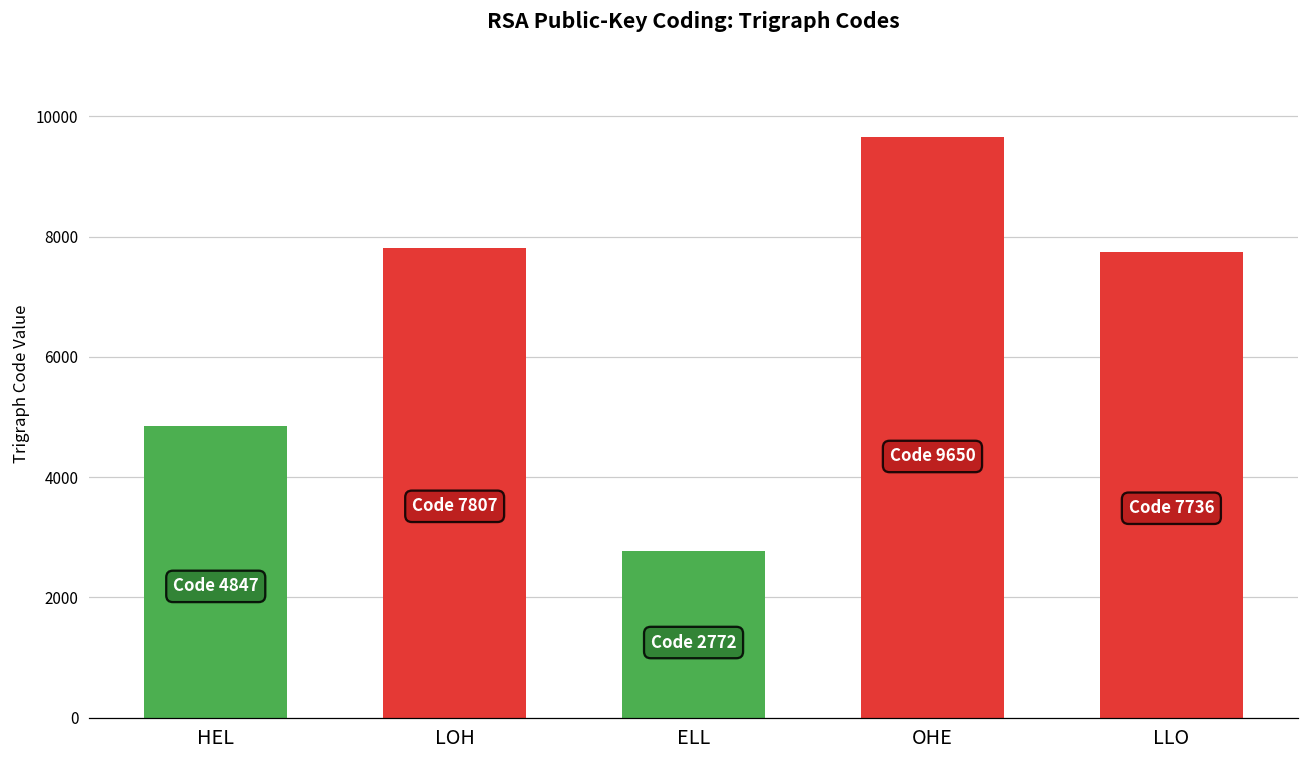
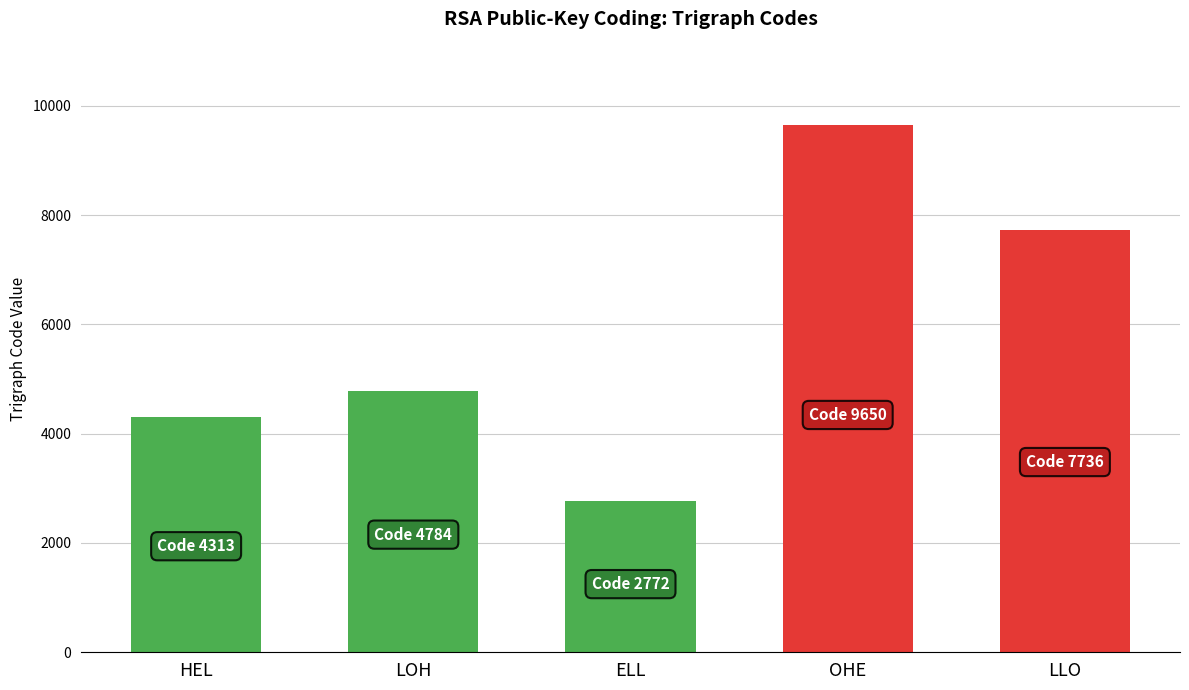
HEL: 4847 -> 4313
LOH: 7807 -> 4784
